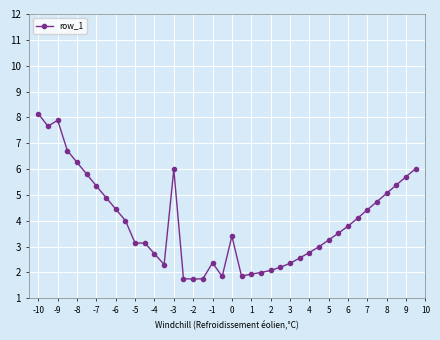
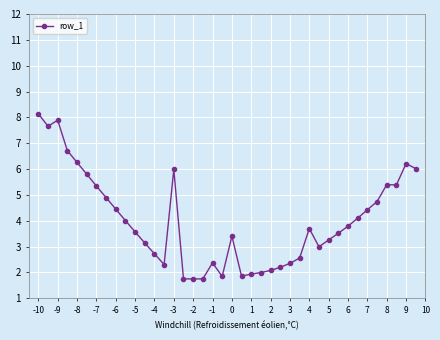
-5: 3.1 -> 3.6
4: 2.8 -> 3.7
8: 5.1 -> 5.4
9: 5.7 -> 6.2
